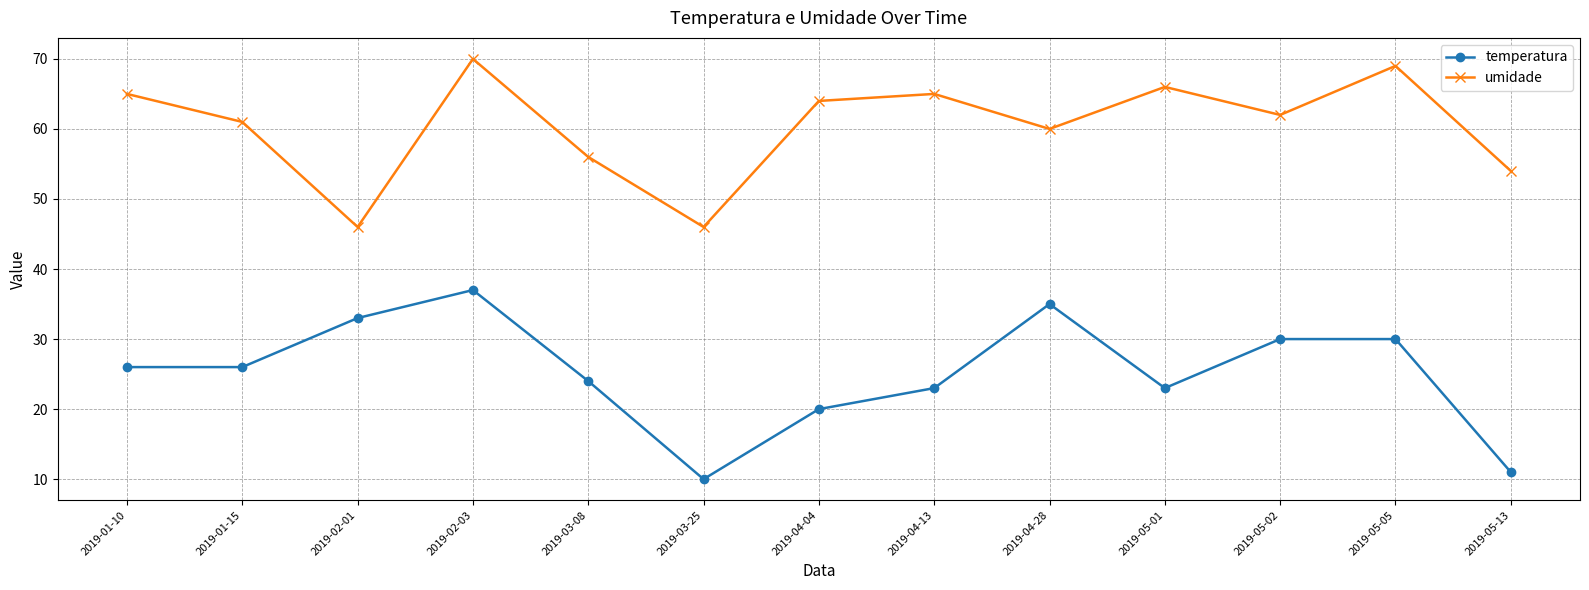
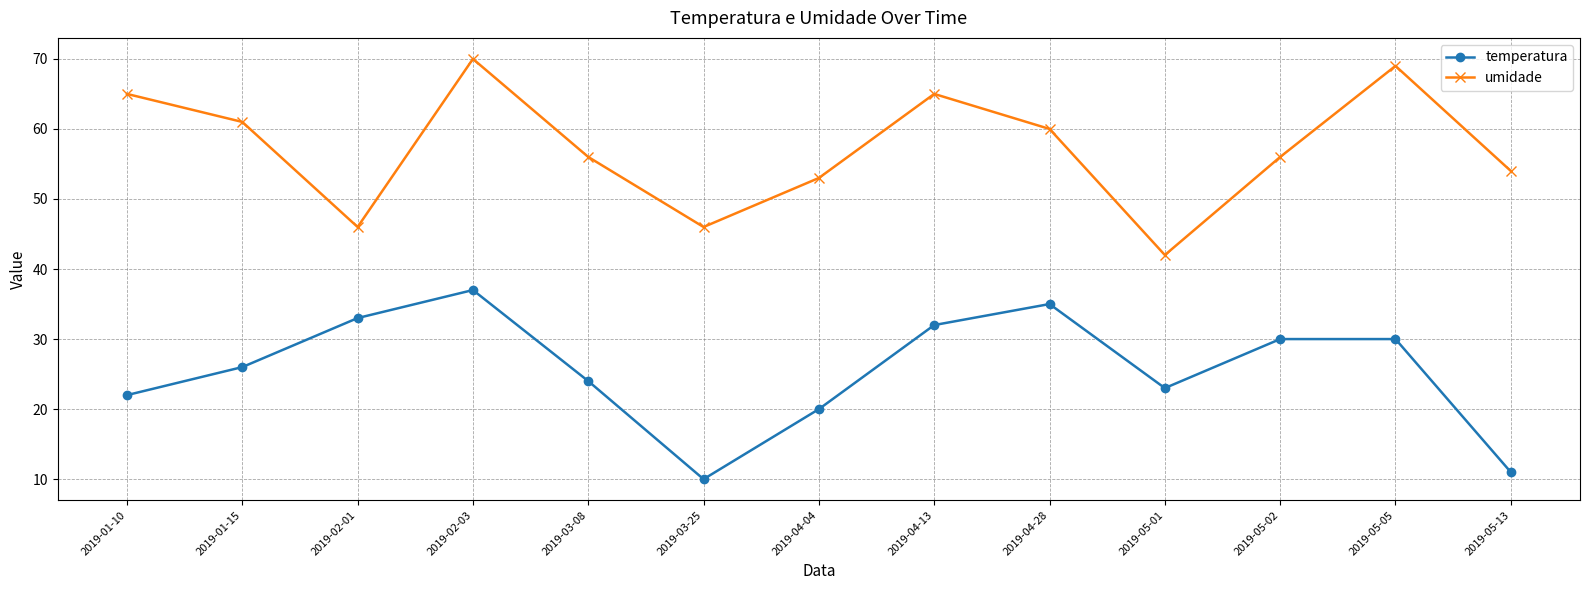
temperatura, 2019-01-10: 26 -> 22
umidade, 2019-04-04: 64 -> 53
temperatura, 2019-04-13: 23 -> 32
umidade, 2019-05-01: 66 -> 42
umidade, 2019-05-02: 62 -> 56
